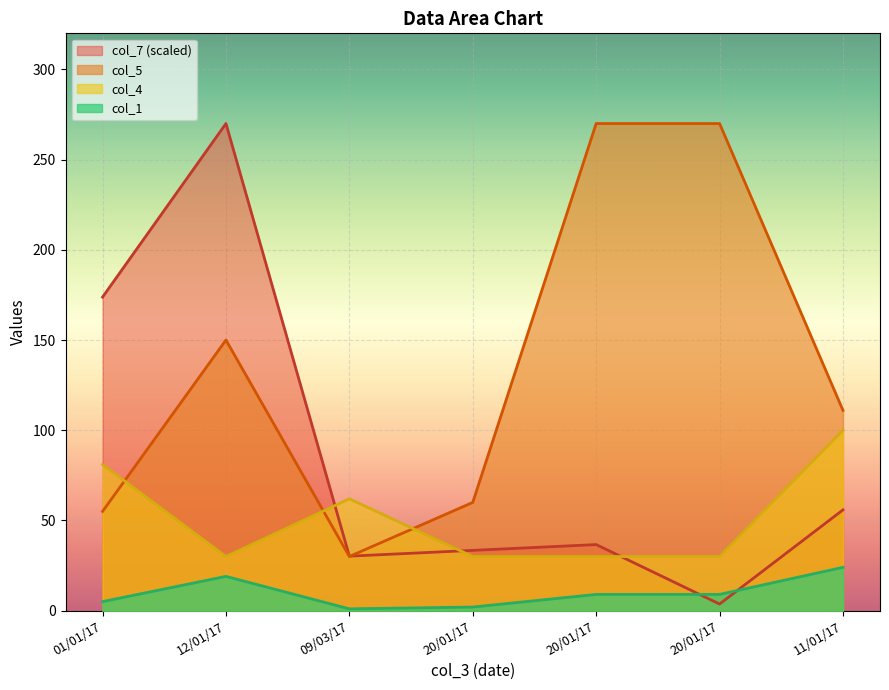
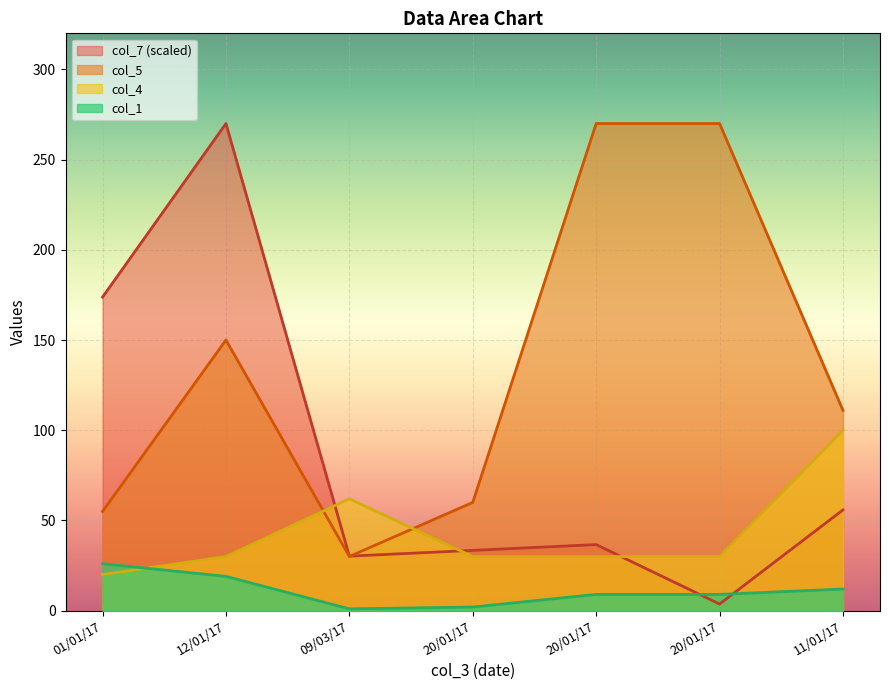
col_4, 01/01/17: 81 -> 20
col_1, 01/01/17: 5 -> 26
col_1, 11/01/17: 24 -> 12
